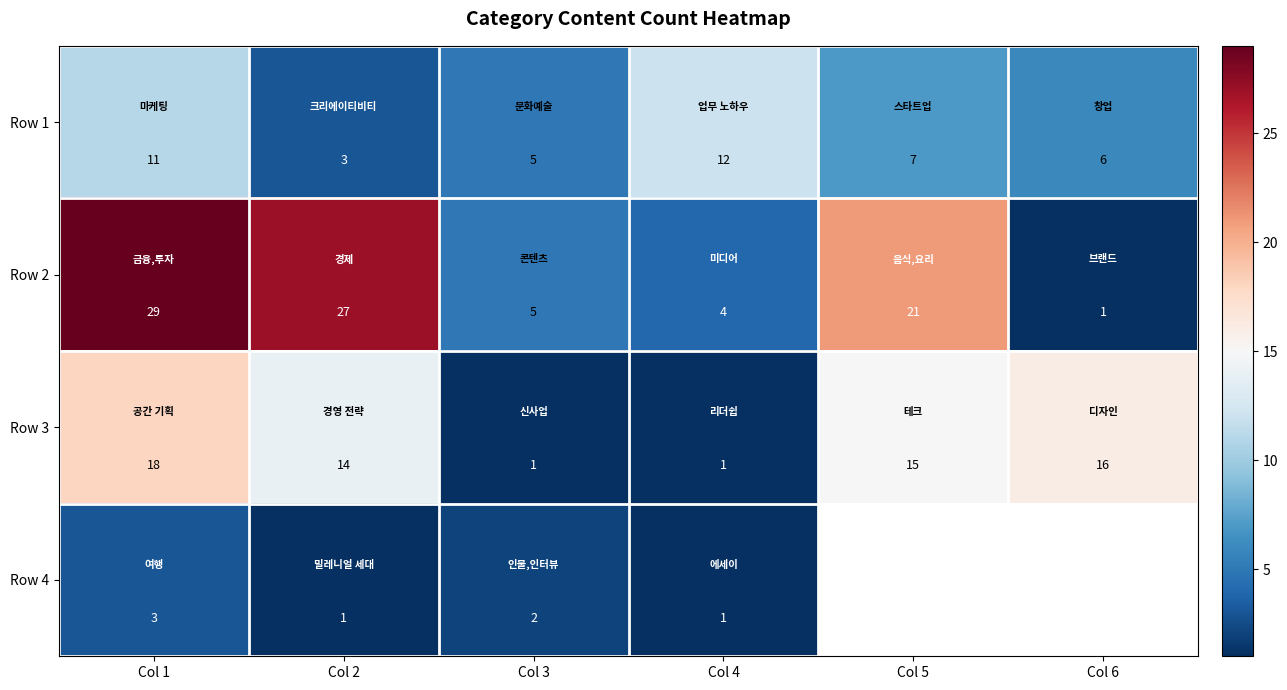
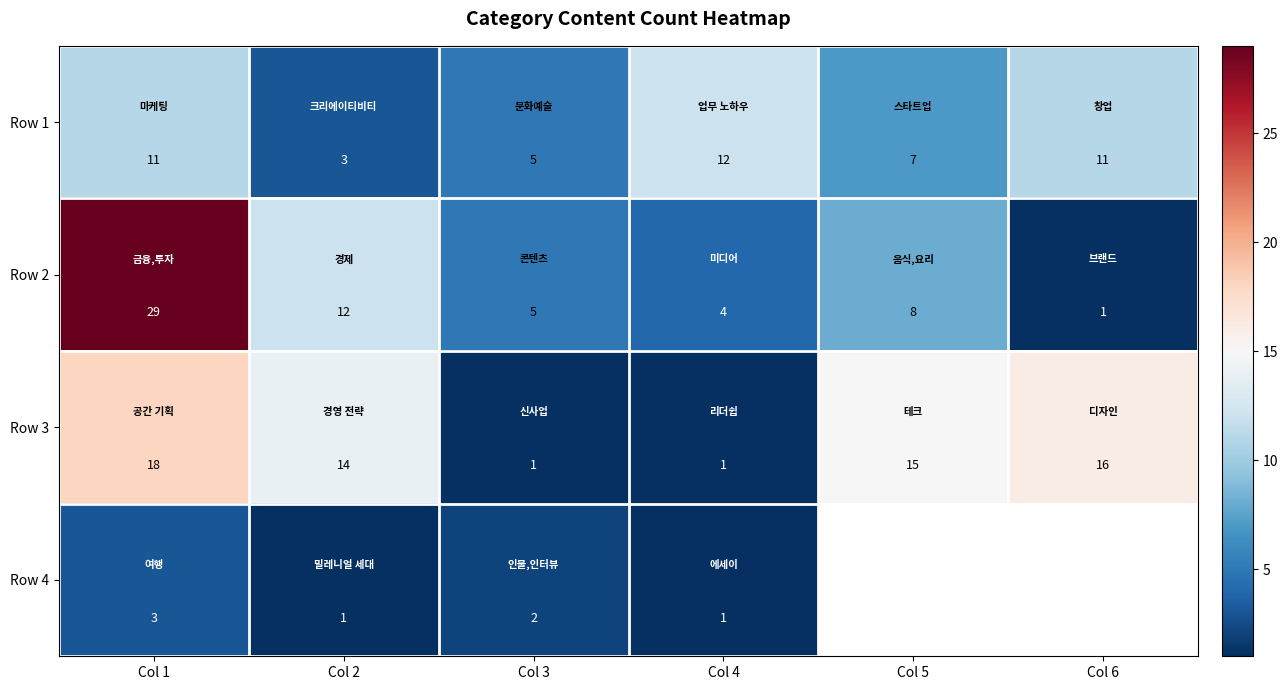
Row 1, Col 6: 6 -> 11
Row 2, Col 2: 27 -> 12
Row 2, Col 5: 21 -> 8
